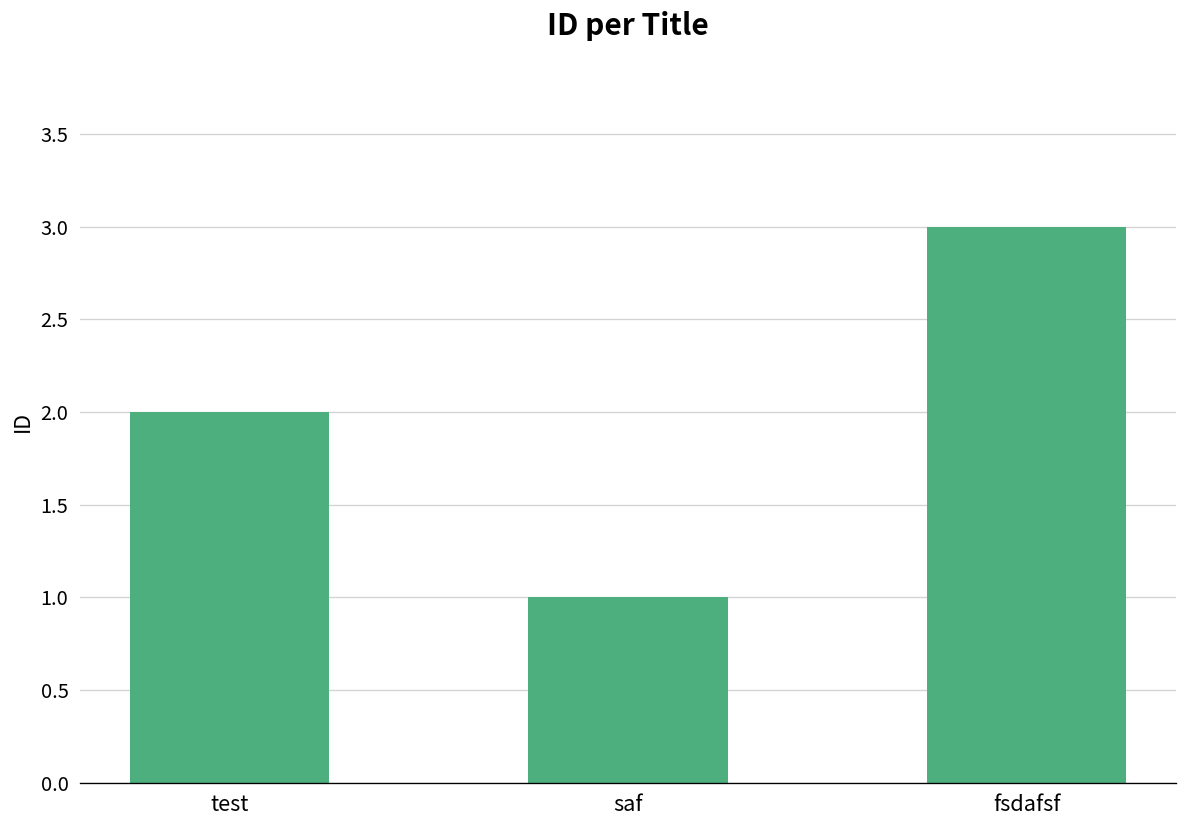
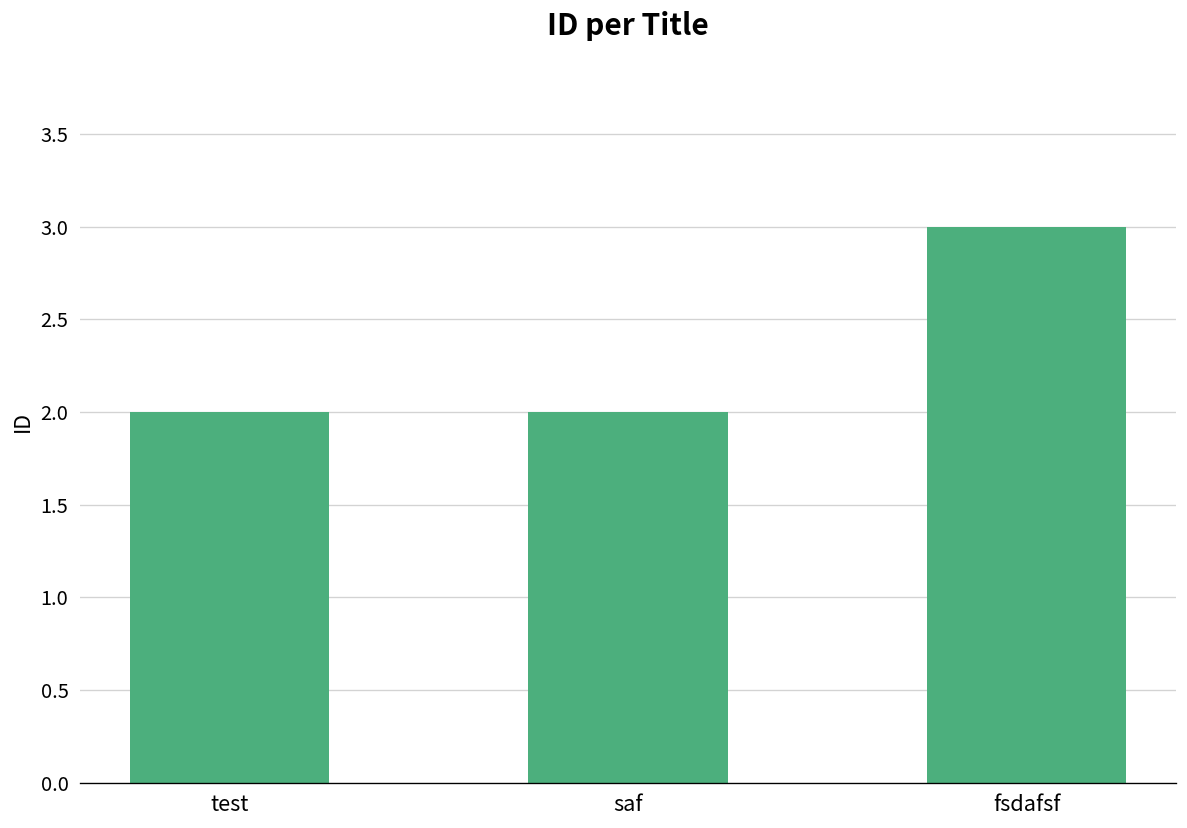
saf: 1 -> 2
